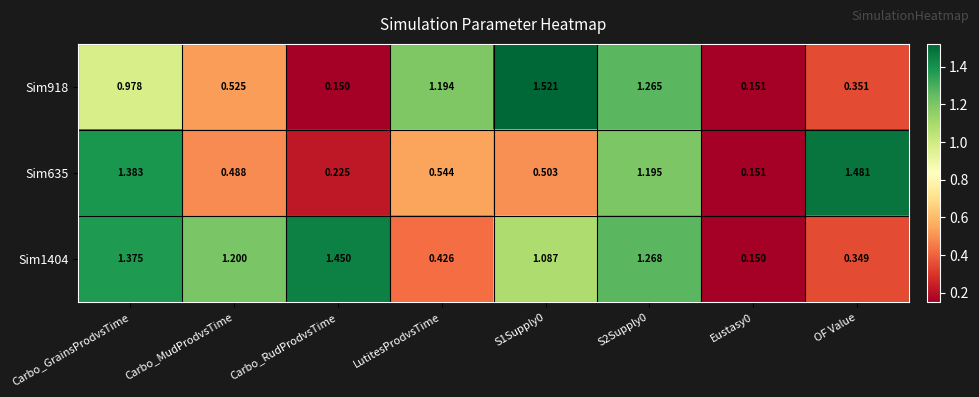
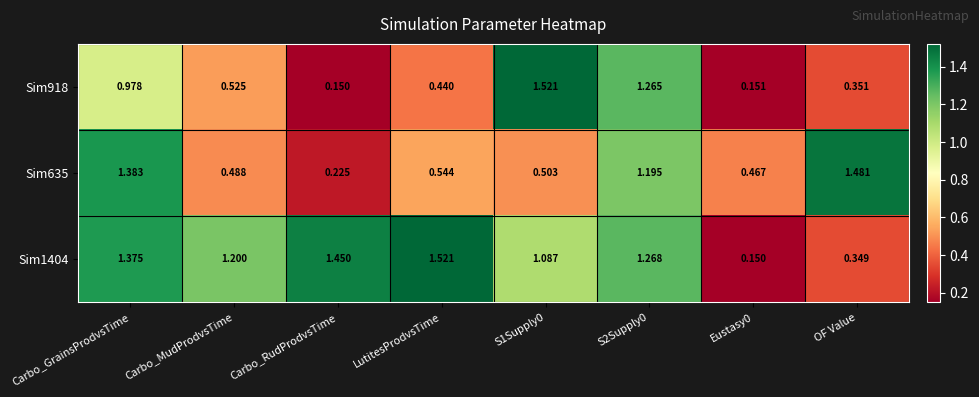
Sim918, LutitesProdvsTime: 1.194 -> 0.440
Sim635, Eustasy0: 0.151 -> 0.467
Sim1404, LutitesProdvsTime: 0.426 -> 1.521
